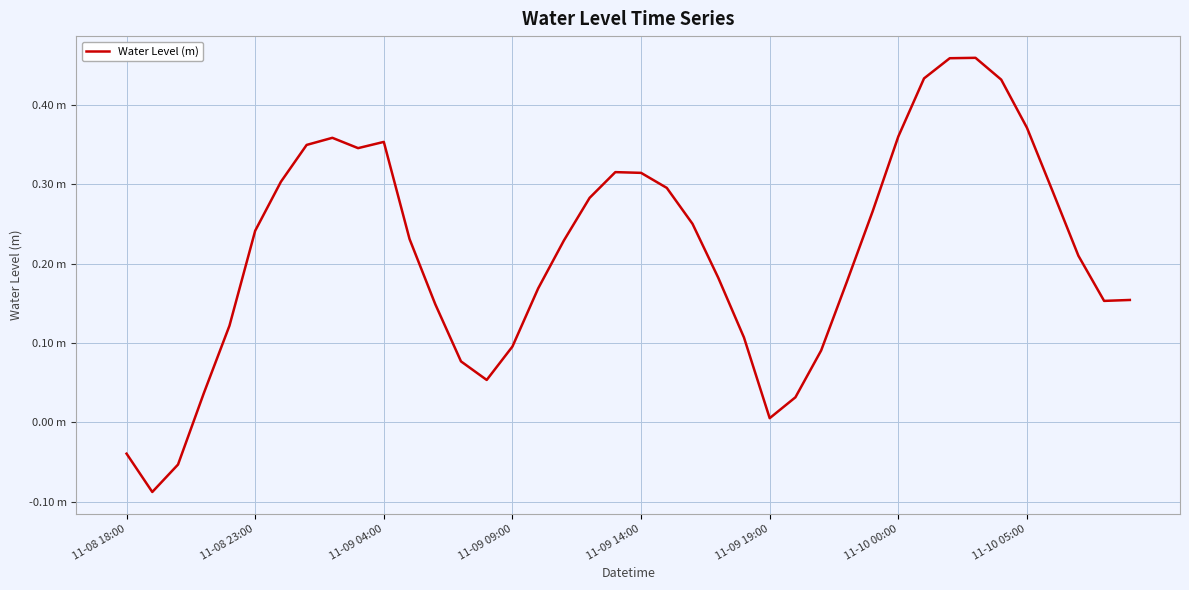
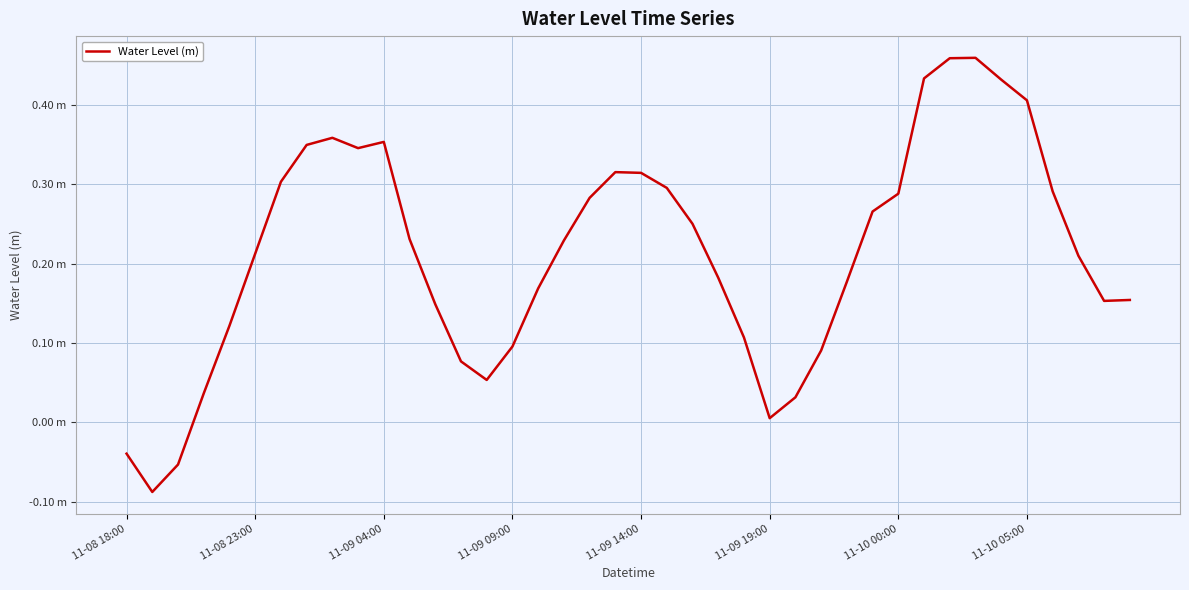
11-08 23:00: 0.24 m -> 0.21 m
11-10 00:00: 0.36 m -> 0.29 m
11-10 05:00: 0.37 m -> 0.41 m
